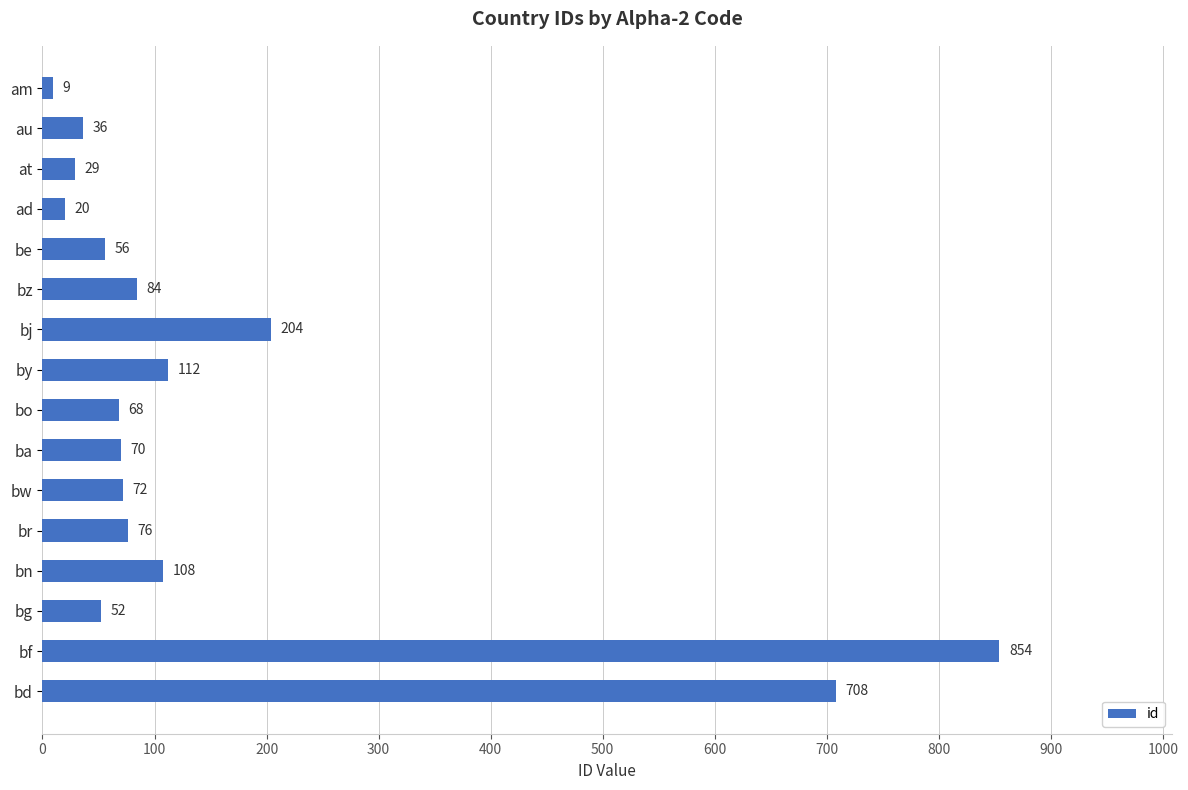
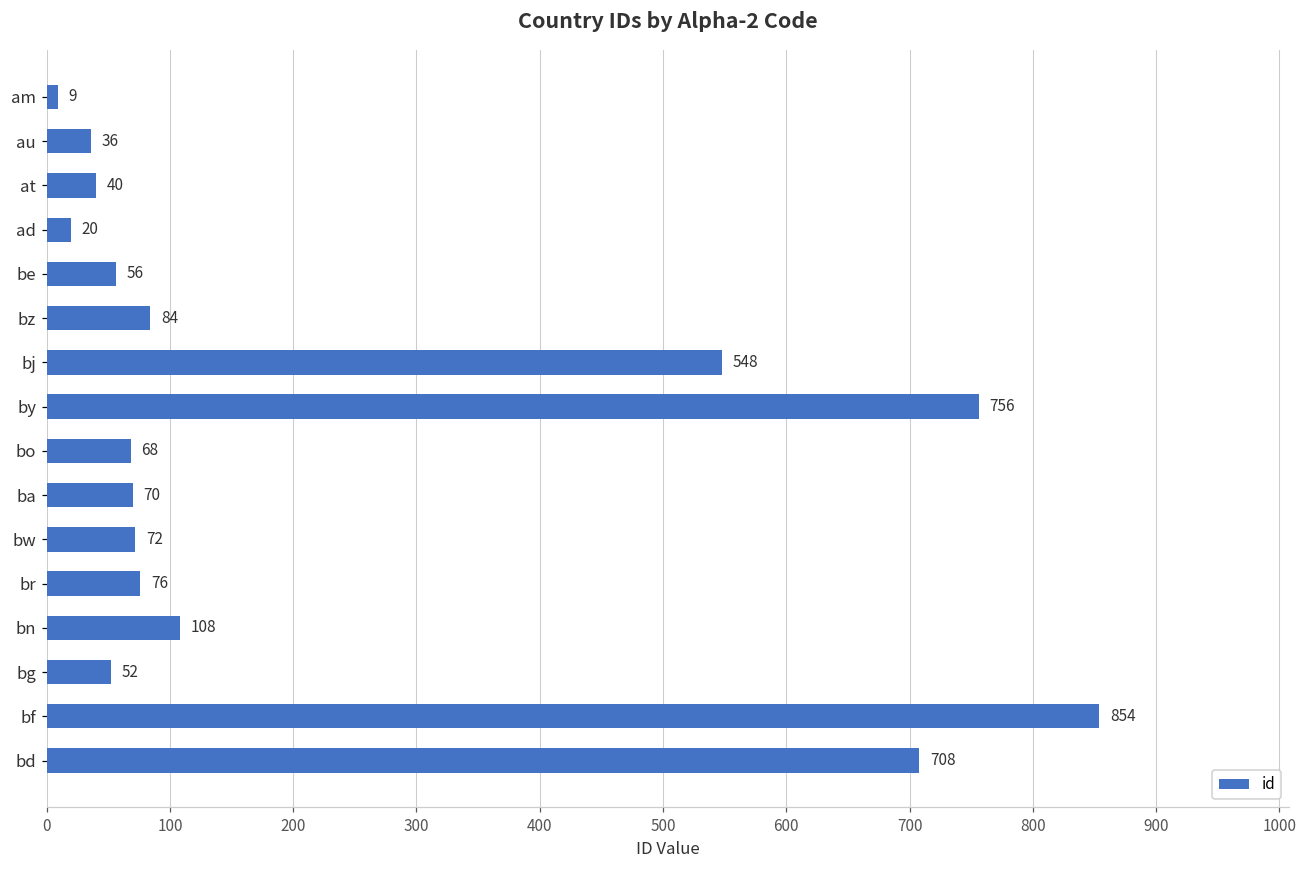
at: 29 -> 40
bj: 204 -> 548
by: 112 -> 756
